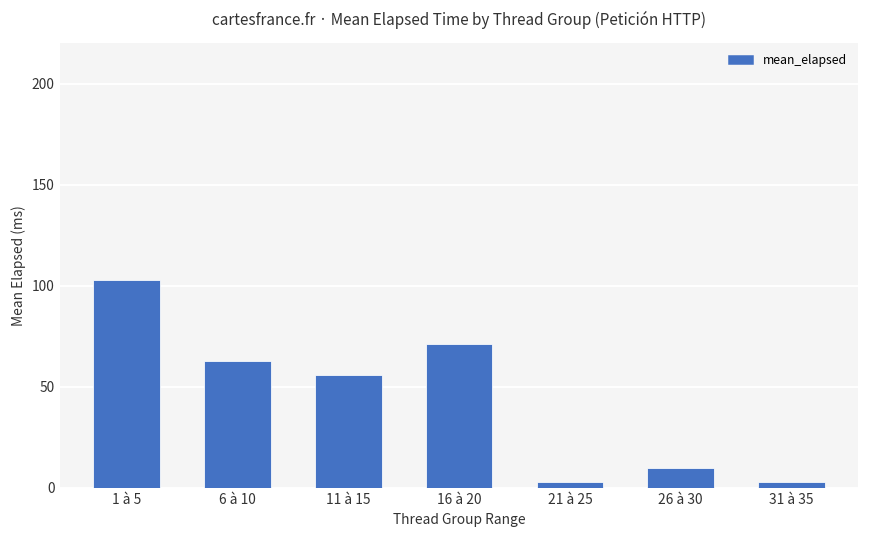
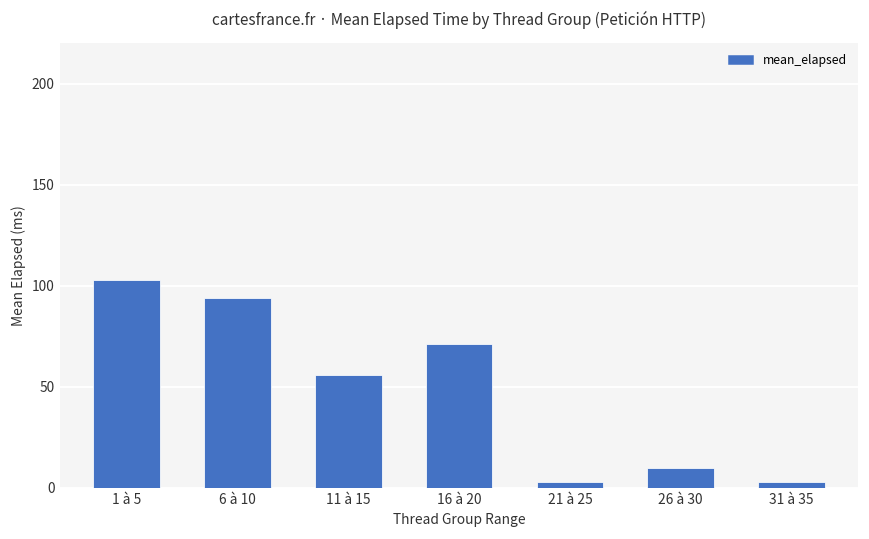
6 à 10: 63 -> 94
